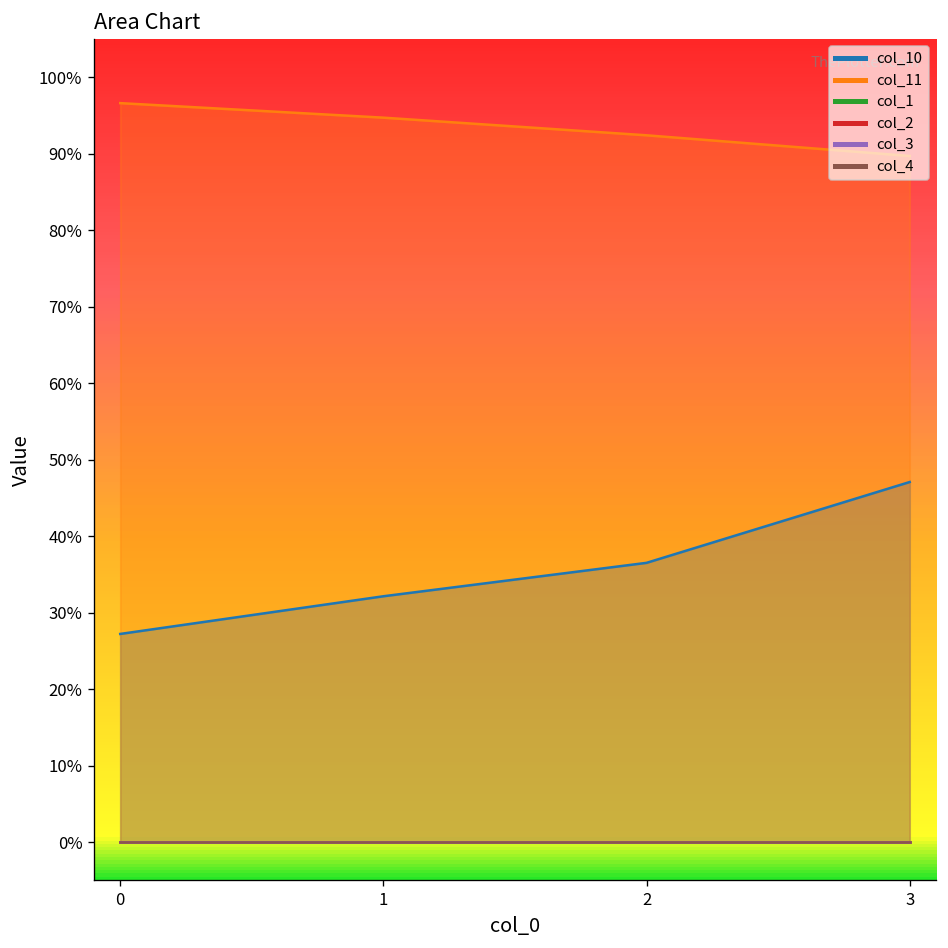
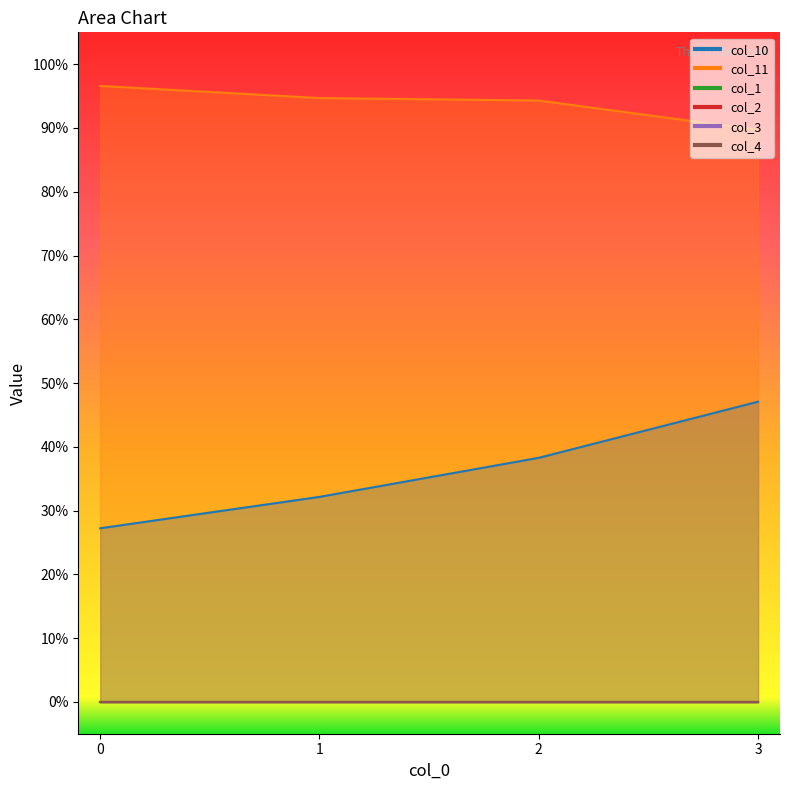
col_10, 2: 37% -> 38%
col_11, 2: 92% -> 94%
